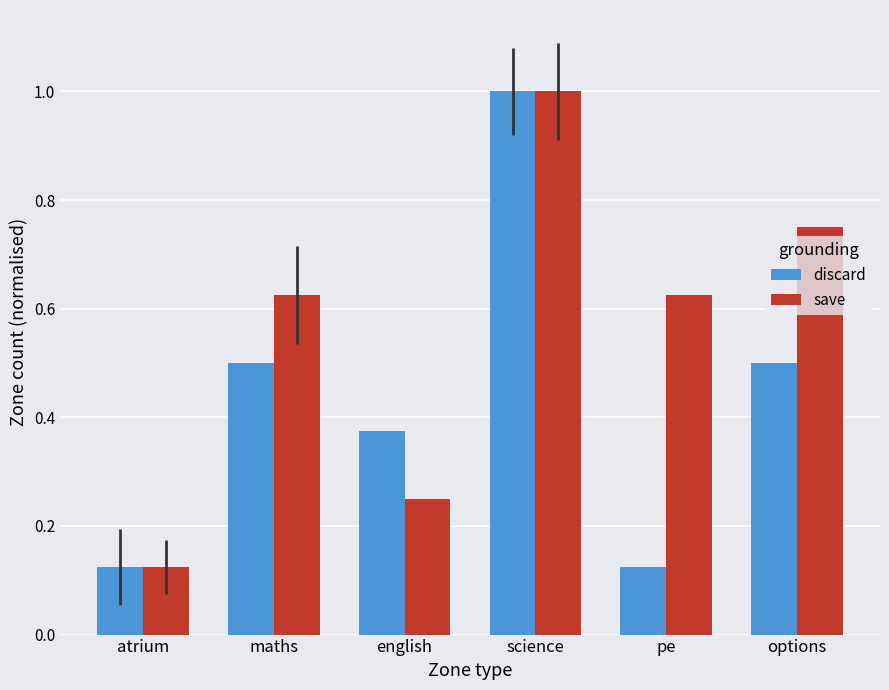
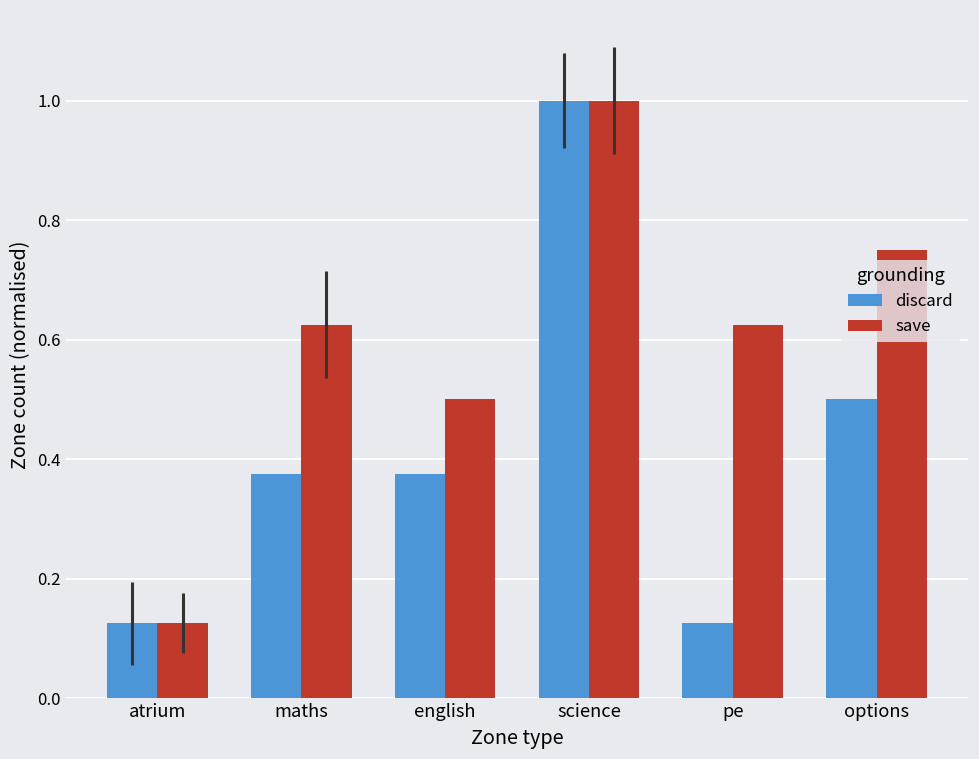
discard, maths: 0.50 -> 0.38
save, english: 0.25 -> 0.50
